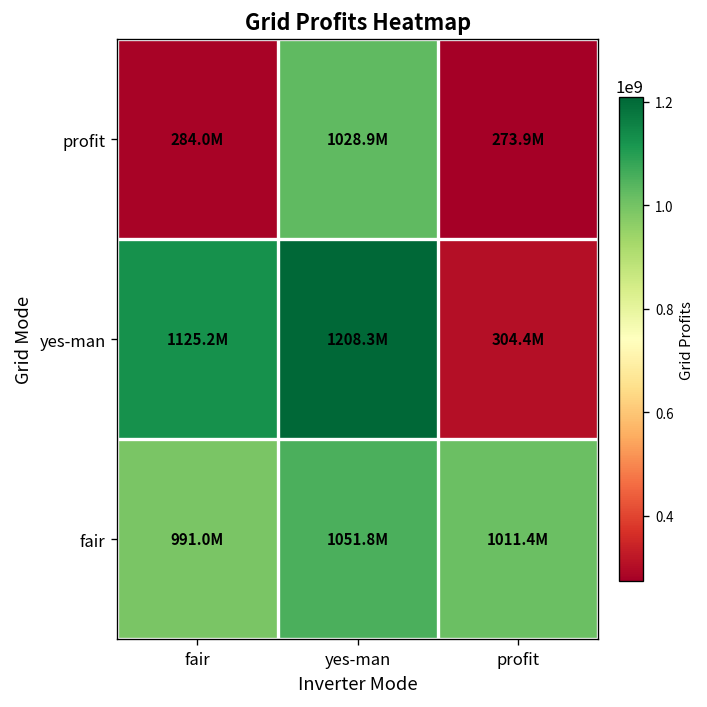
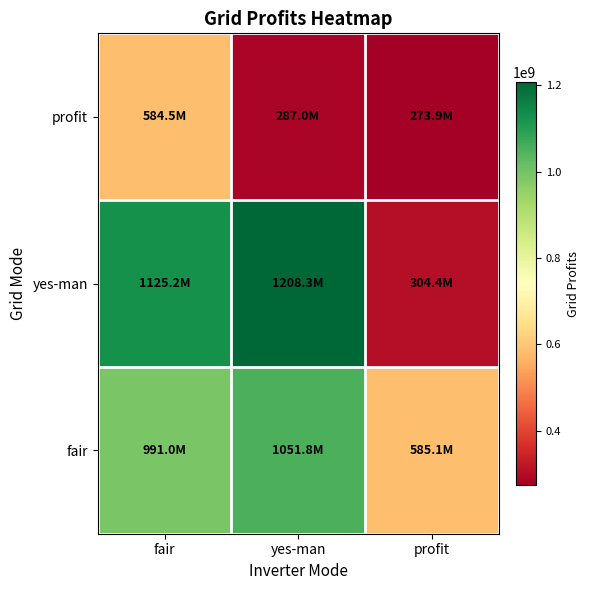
profit, fair: 284.0M -> 584.5M
profit, yes-man: 1028.9M -> 287.0M
fair, profit: 1011.4M -> 585.1M
